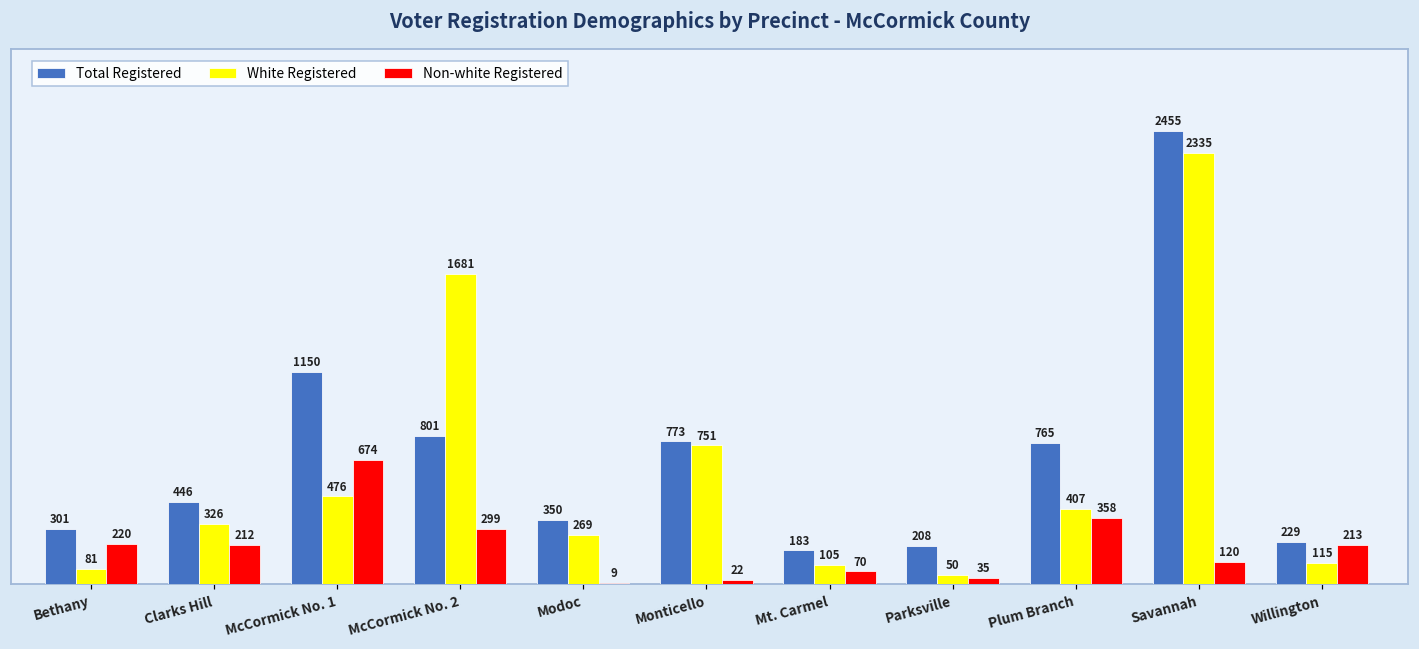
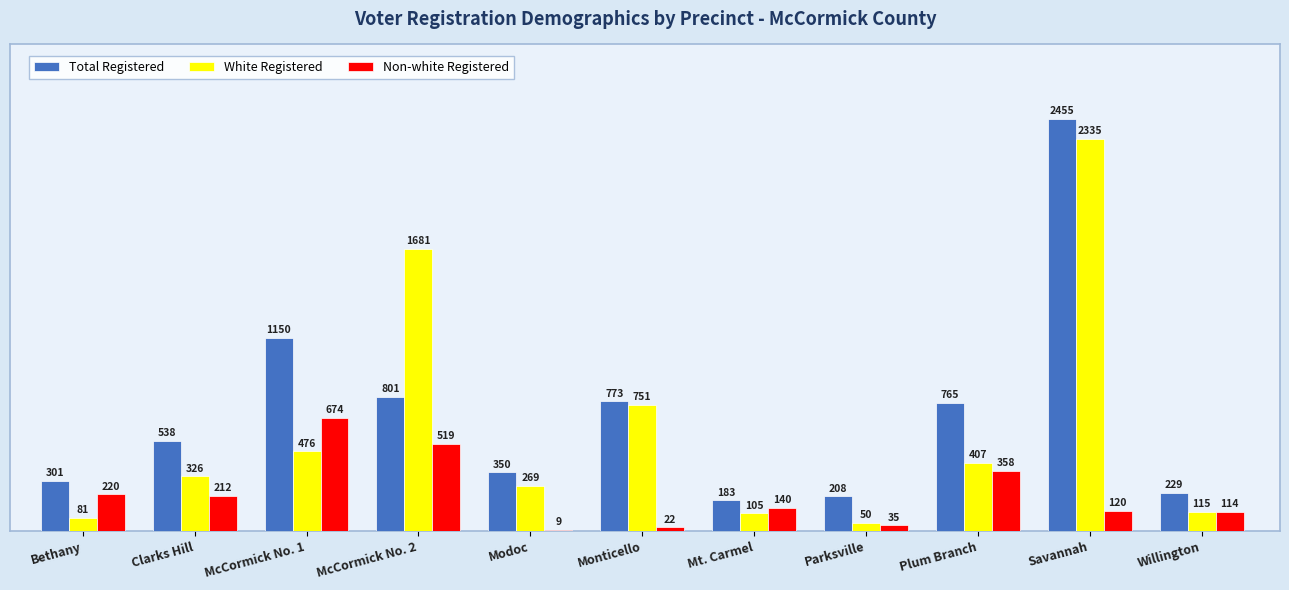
Total Registered, Clarks Hill: 446 -> 538
Non-white Registered, McCormick No. 2: 299 -> 519
Non-white Registered, Mt. Carmel: 70 -> 140
Non-white Registered, Willington: 213 -> 114
